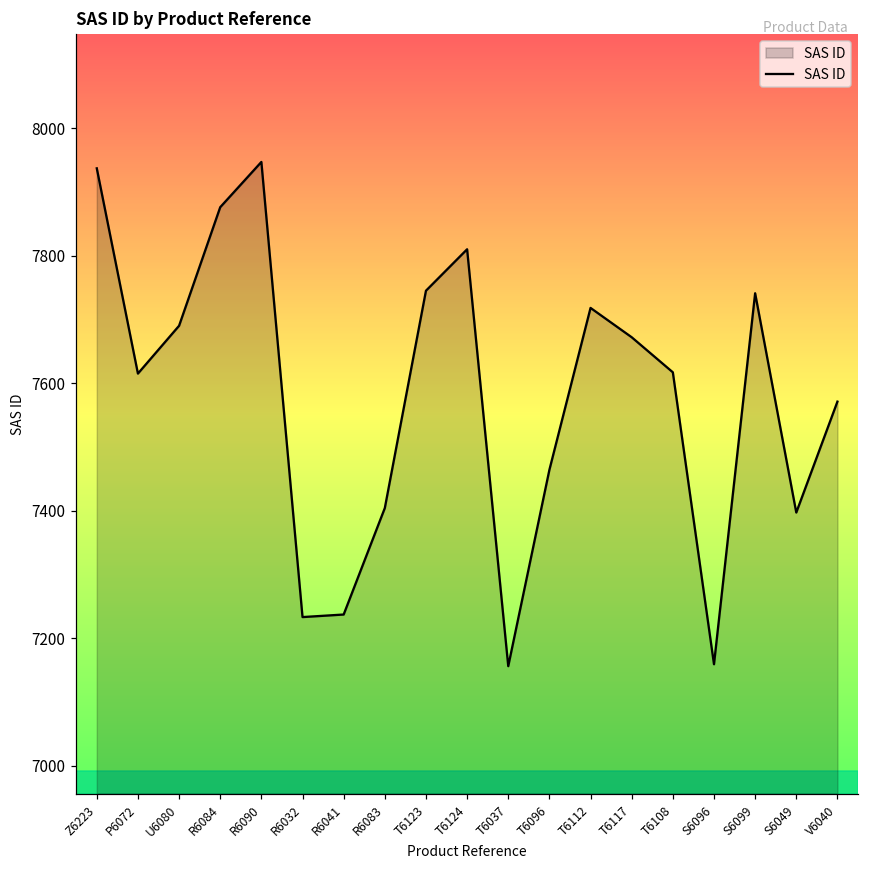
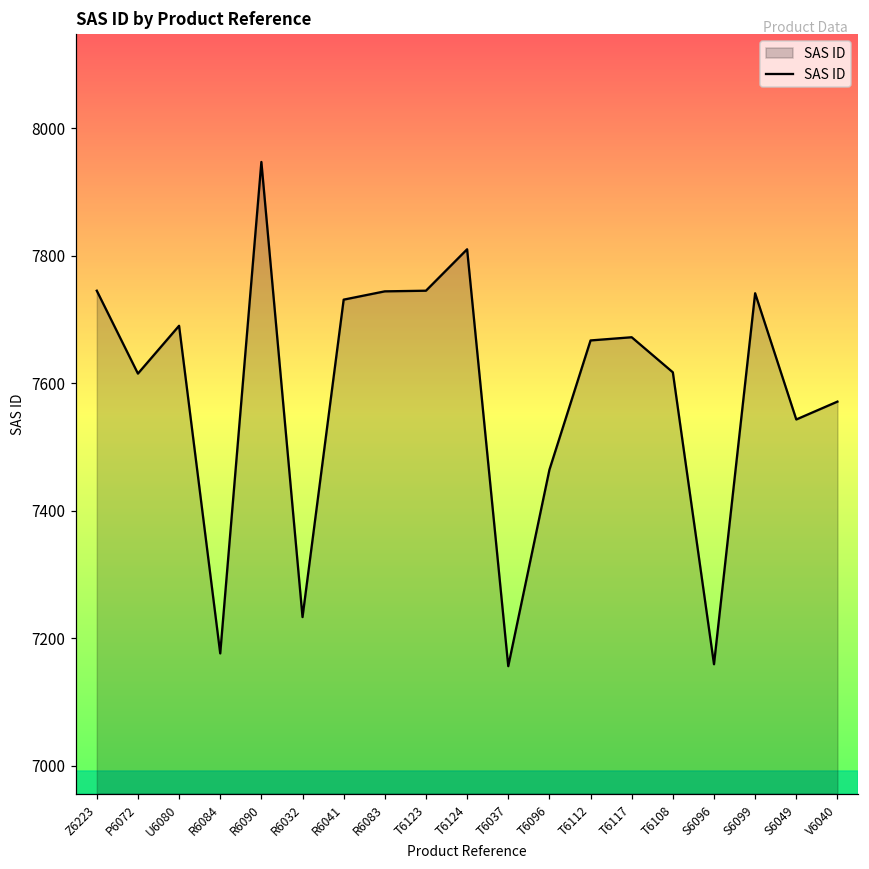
Z6223: 7940 -> 7750
R6084: 7880 -> 7180
R6041: 7240 -> 7730
R6083: 7400 -> 7740
T6112: 7720 -> 7670
S6049: 7400 -> 7540
